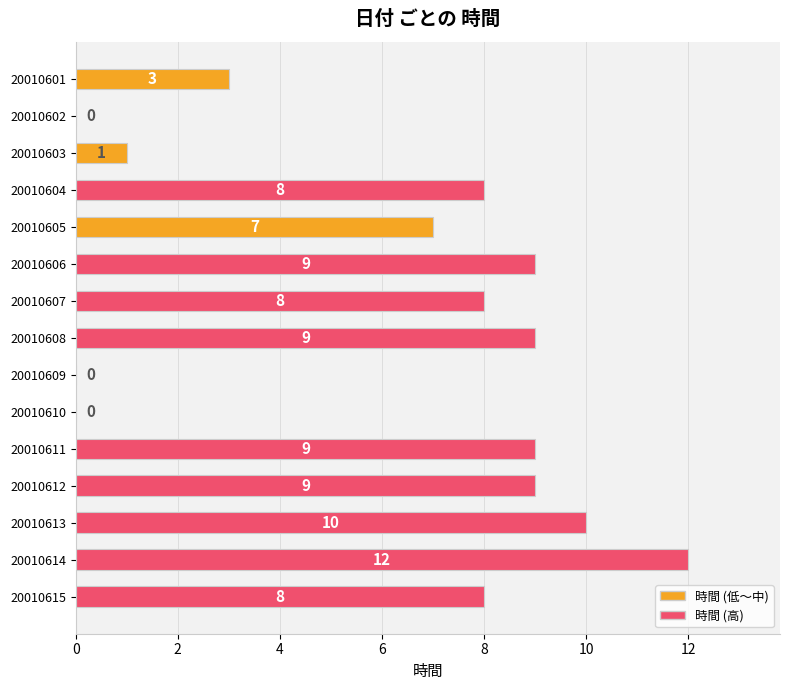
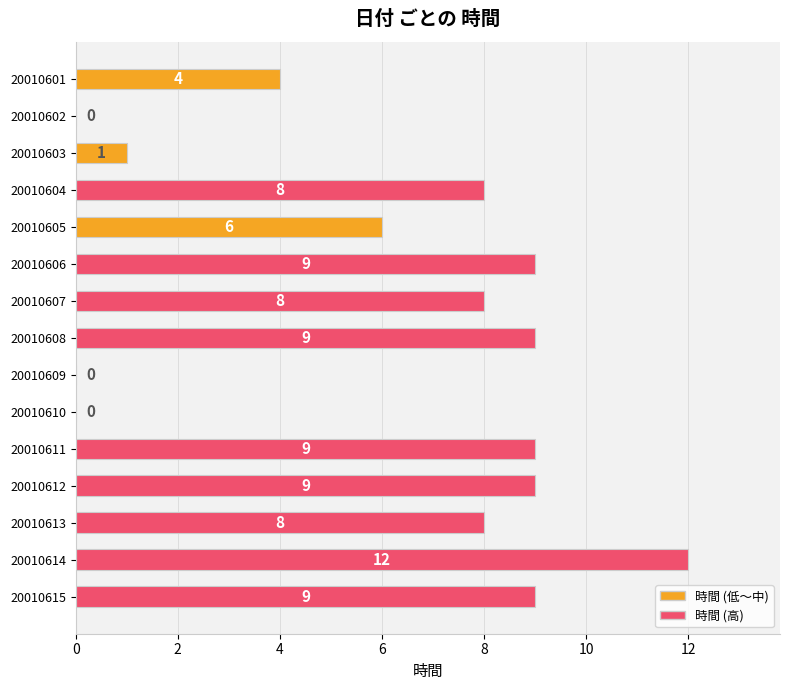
20010601: 3 -> 4
20010605: 7 -> 6
20010613: 10 -> 8
20010615: 8 -> 9
